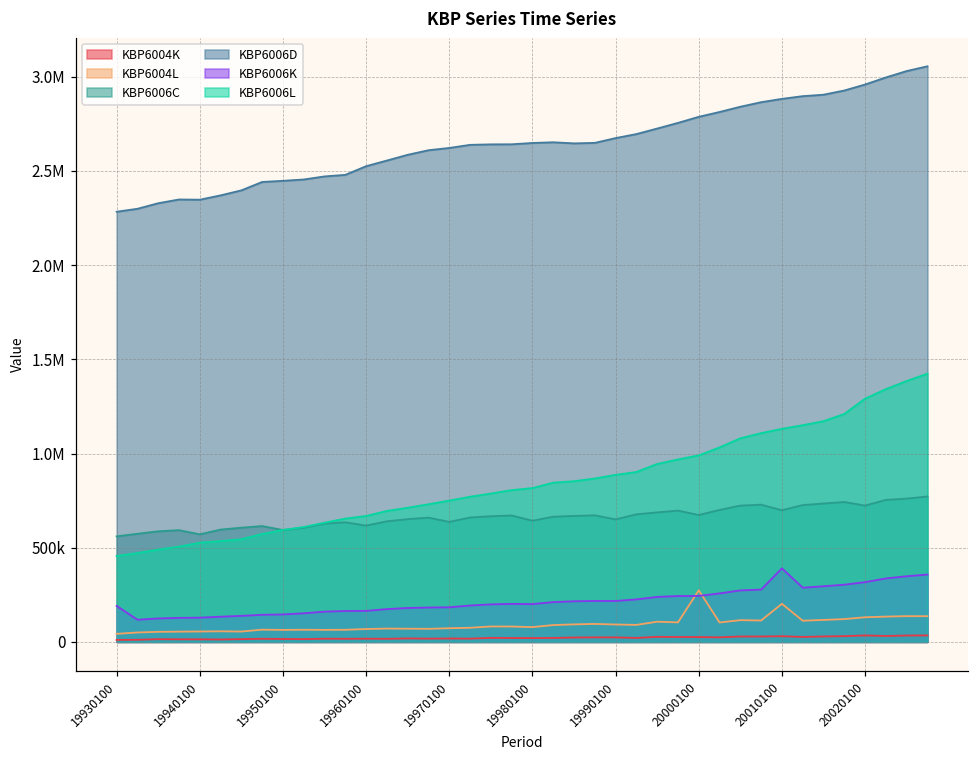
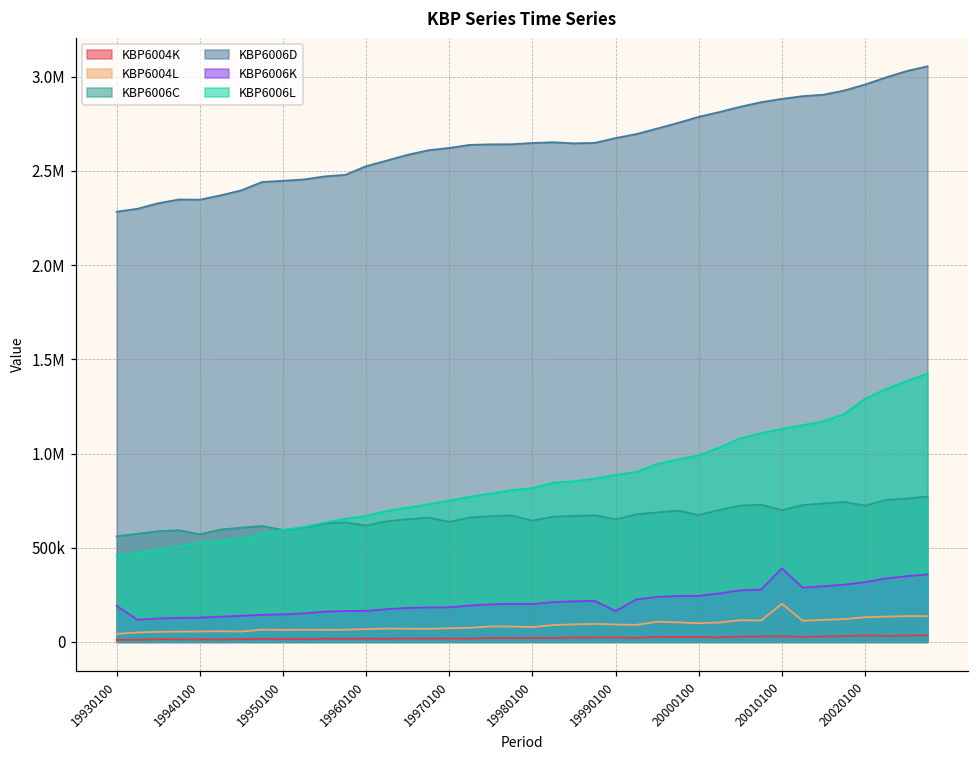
KBP6006K, 19990100: 220000 -> 160000
KBP6004L, 20000100: 270000 -> 100000
